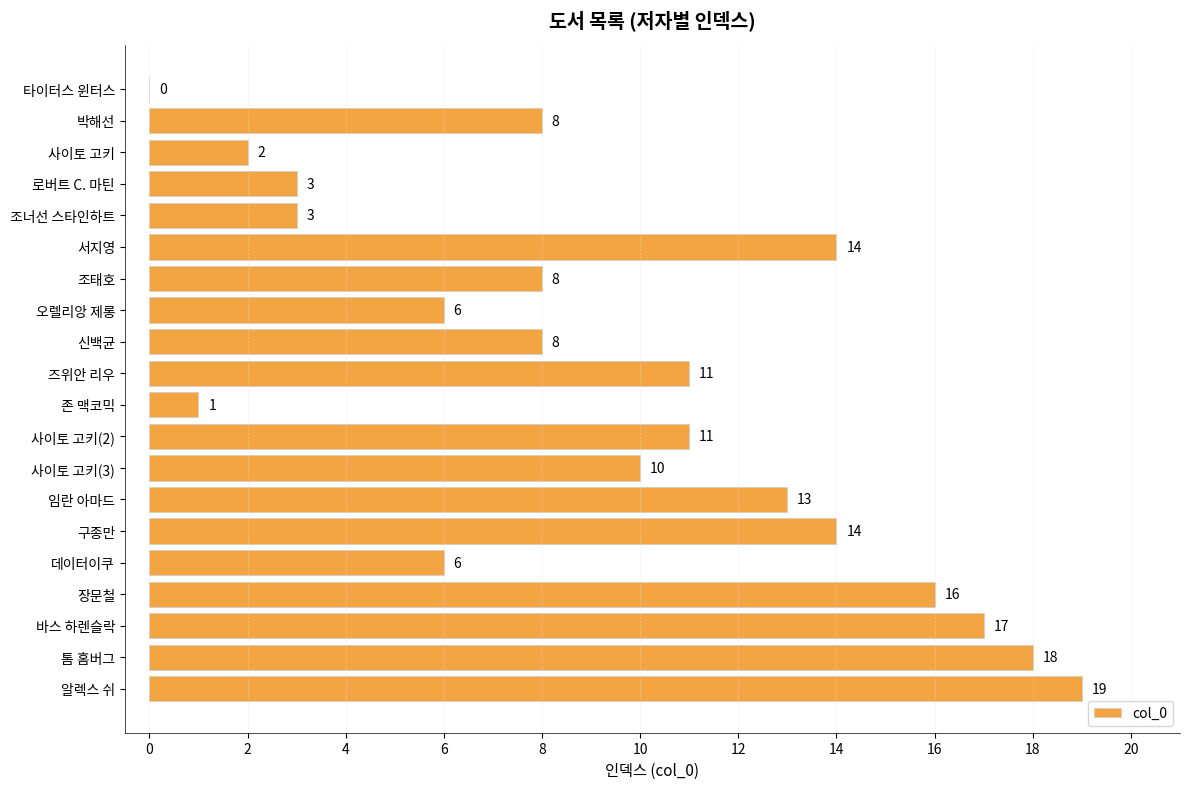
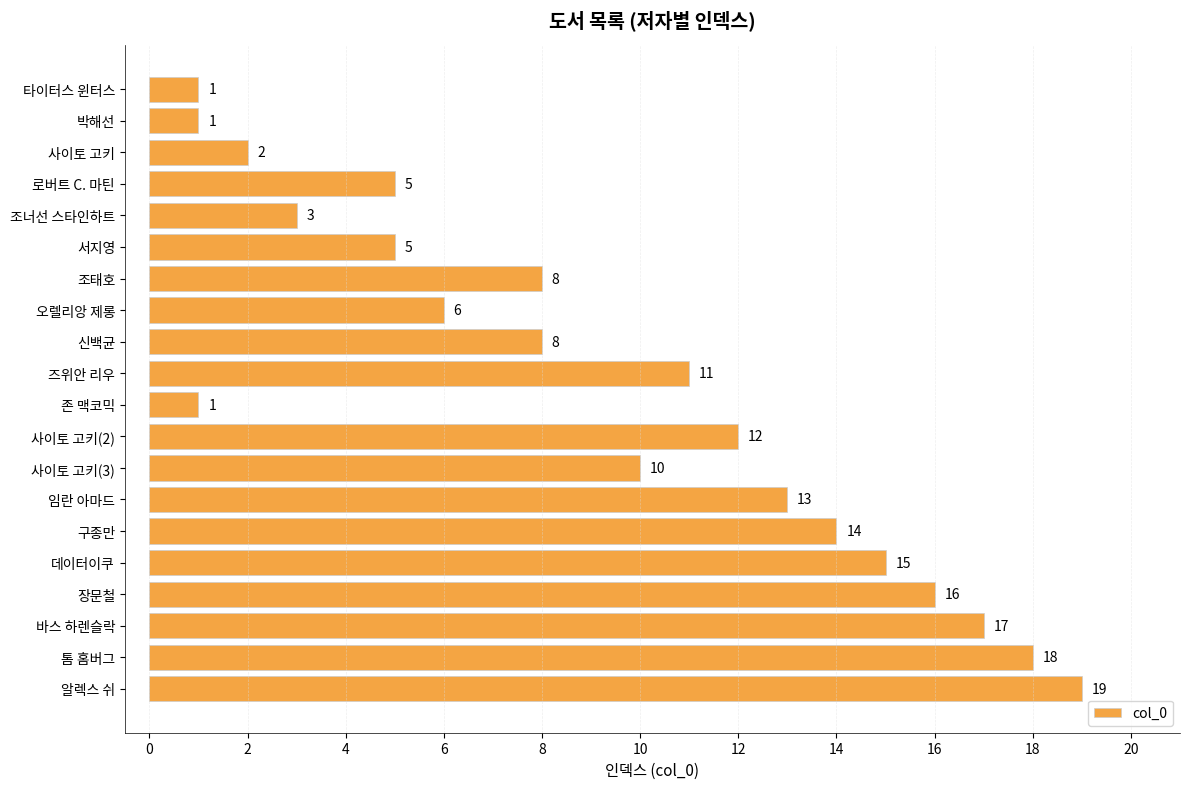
타이터스 윈터스: 0 -> 1
박해선: 8 -> 1
로버트 C. 마틴: 3 -> 5
서지영: 14 -> 5
사이토 고키(2): 11 -> 12
데이터이쿠: 6 -> 15
